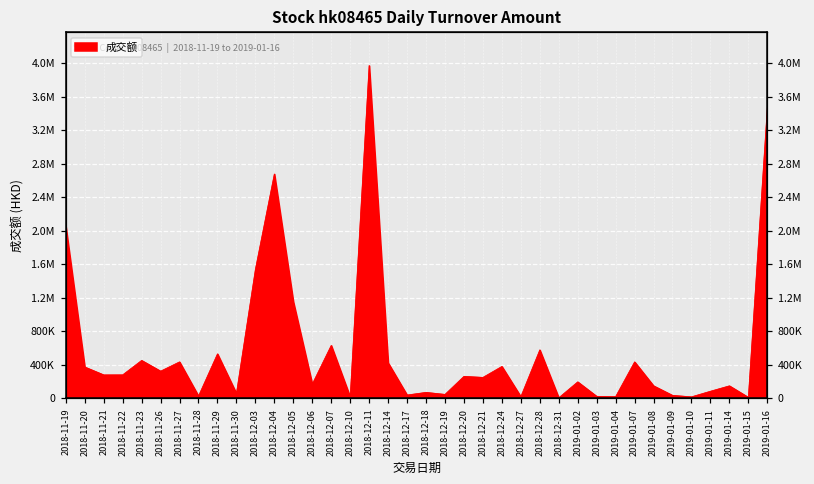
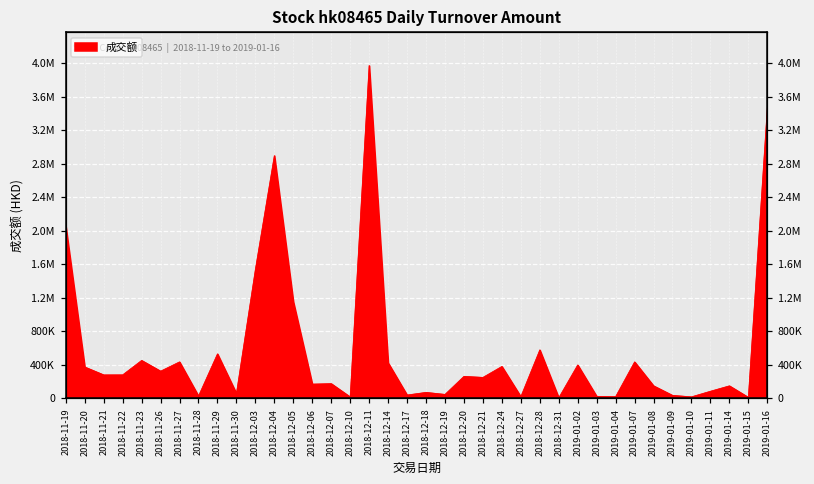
2018-12-04: 2700000 -> 2900000
2018-12-07: 600000 -> 200000
2019-01-02: 200000 -> 400000
